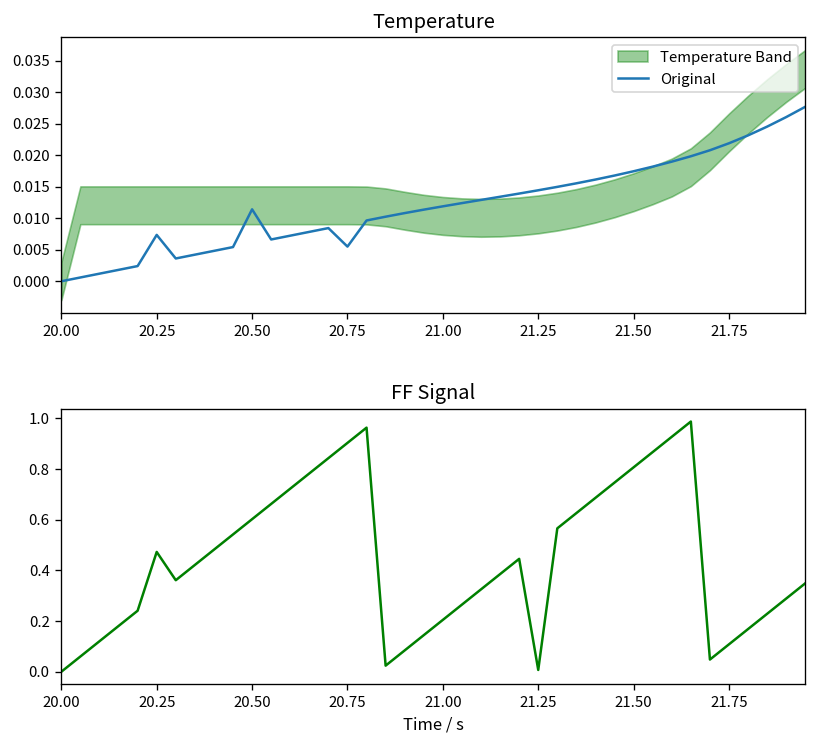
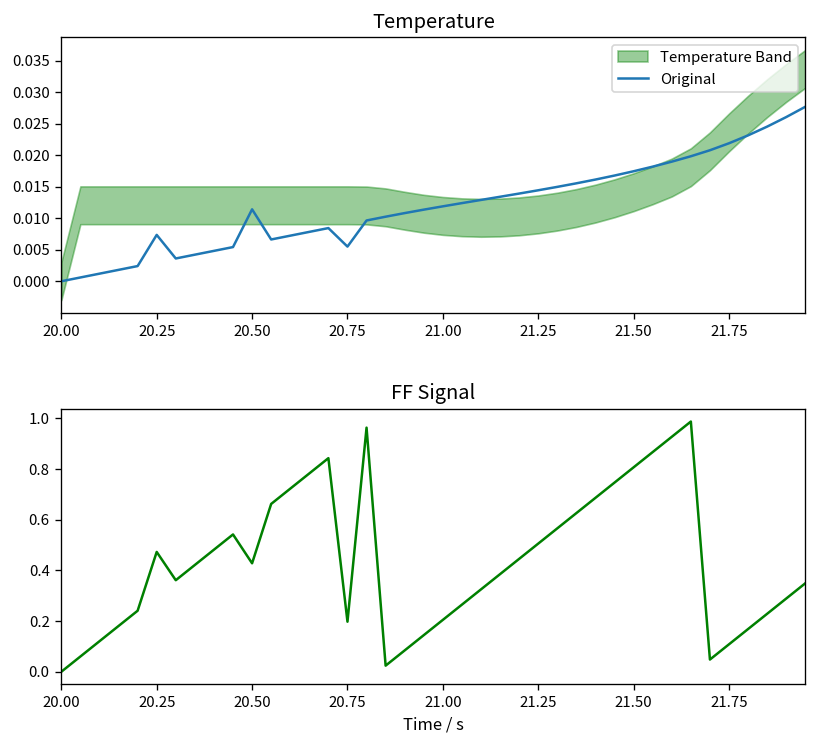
FF Signal, 20.50: 0.60 -> 0.43
FF Signal, 20.75: 0.90 -> 0.20
FF Signal, 21.25: 0.01 -> 0.51
